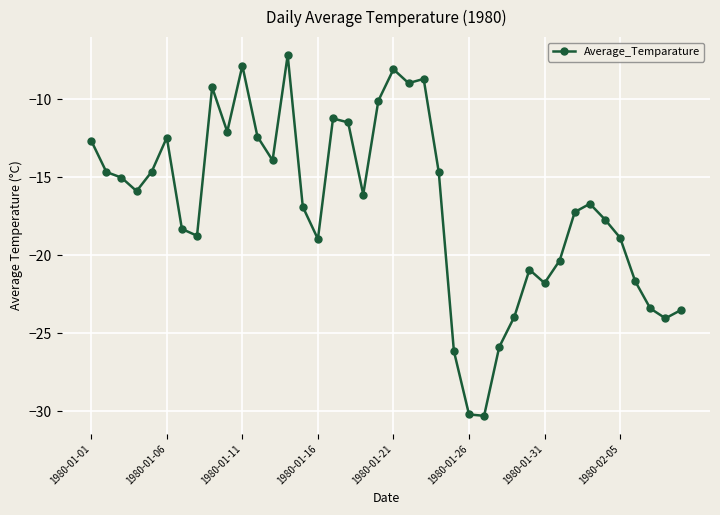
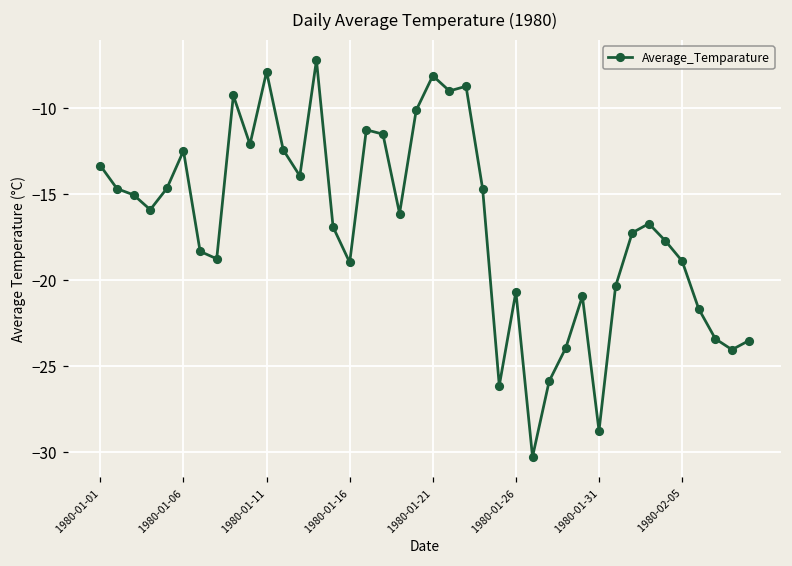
1980-01-01: -12.7 -> -13.3
1980-01-26: -30.2 -> -20.7
1980-01-31: -21.8 -> -28.8
